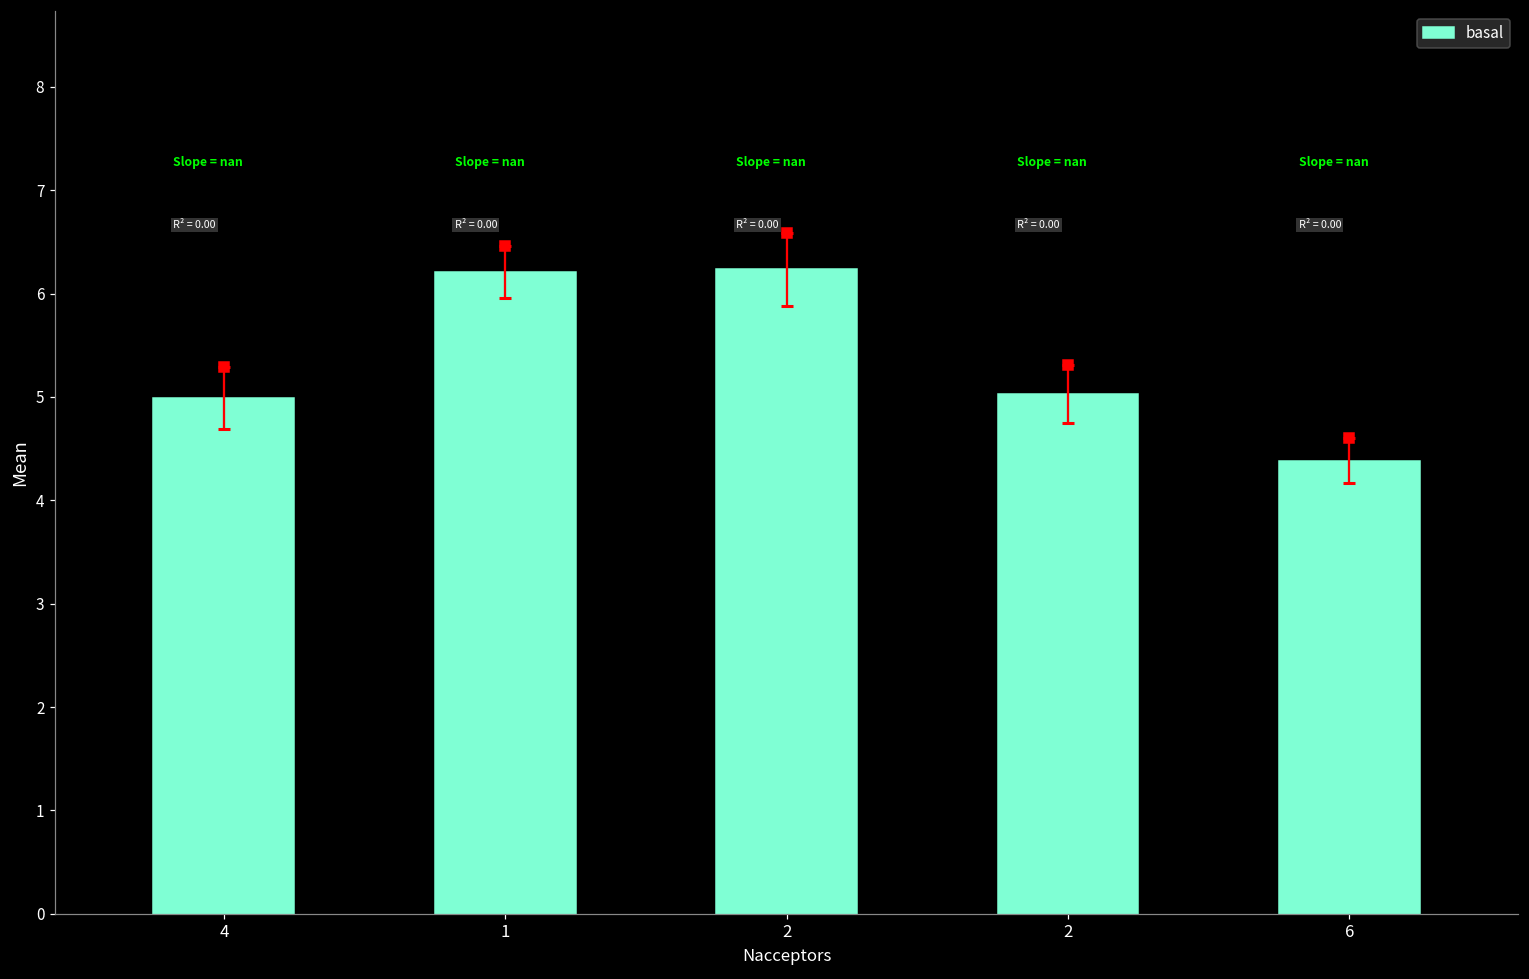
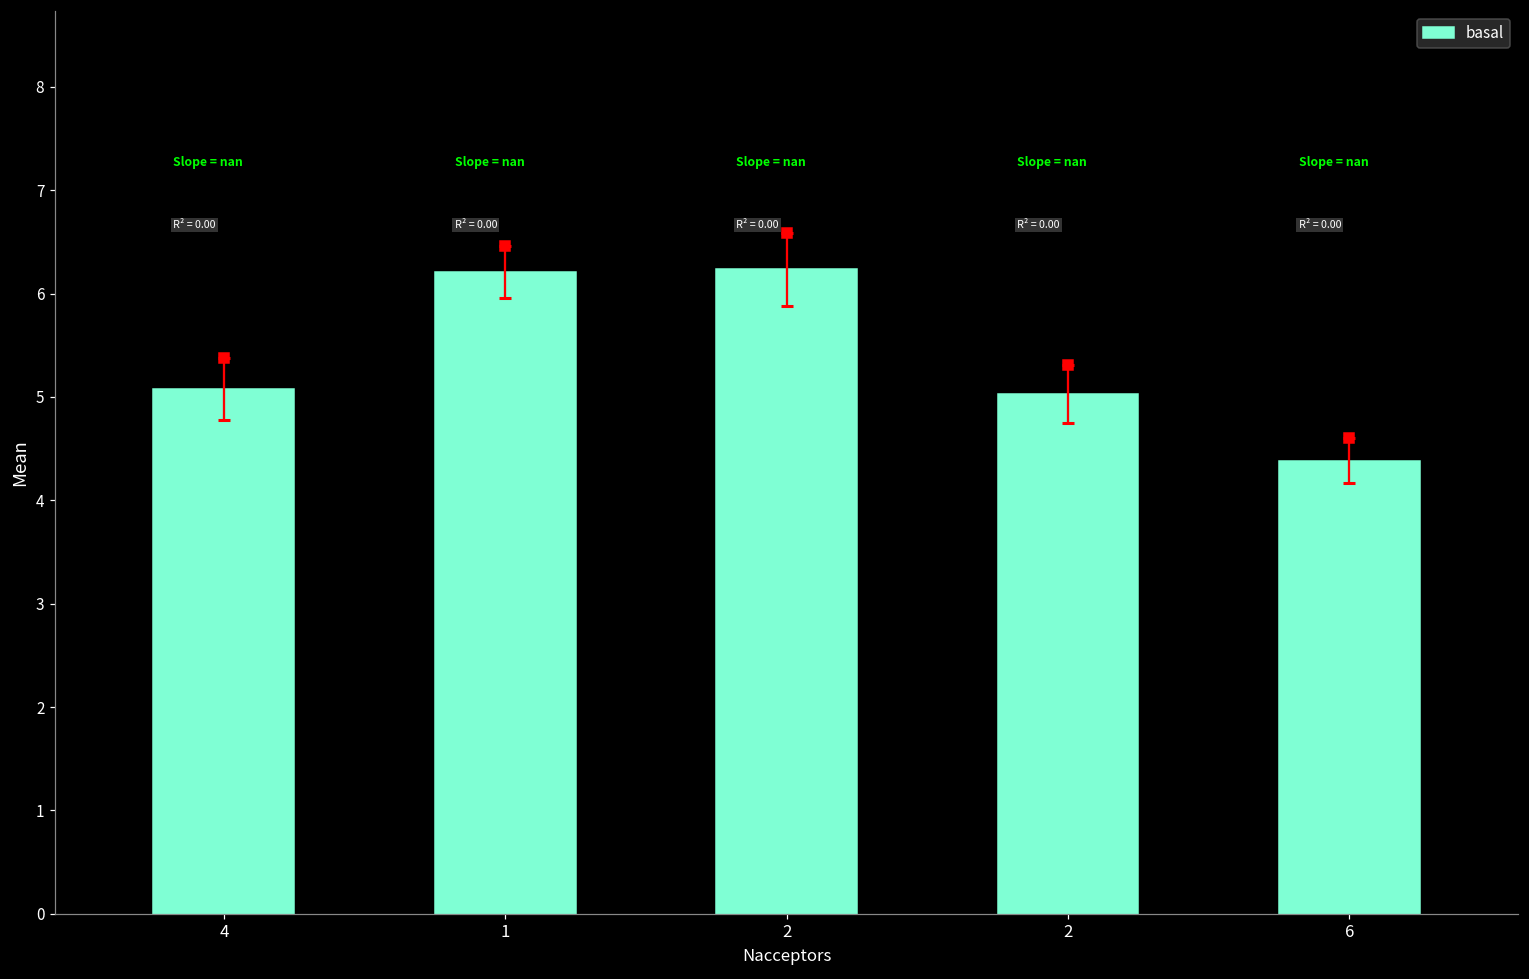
basal, 4: 5.0 -> 5.1
